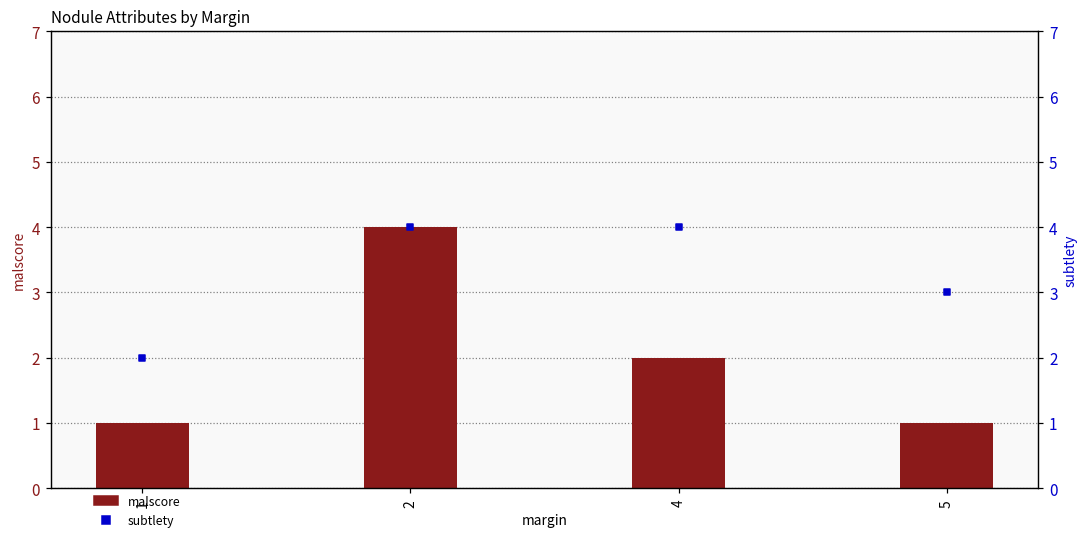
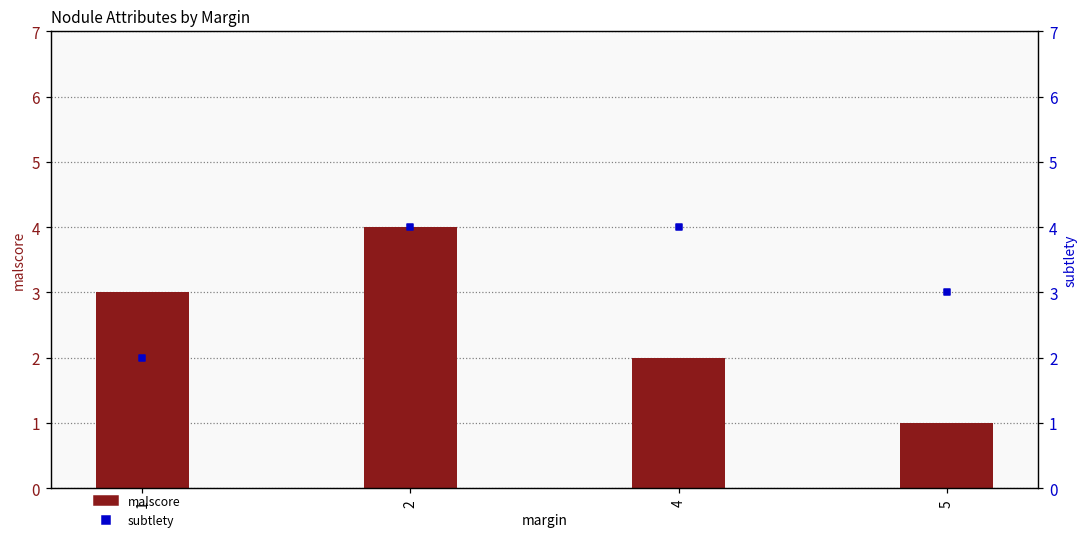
malscore, 1: 1 -> 3
